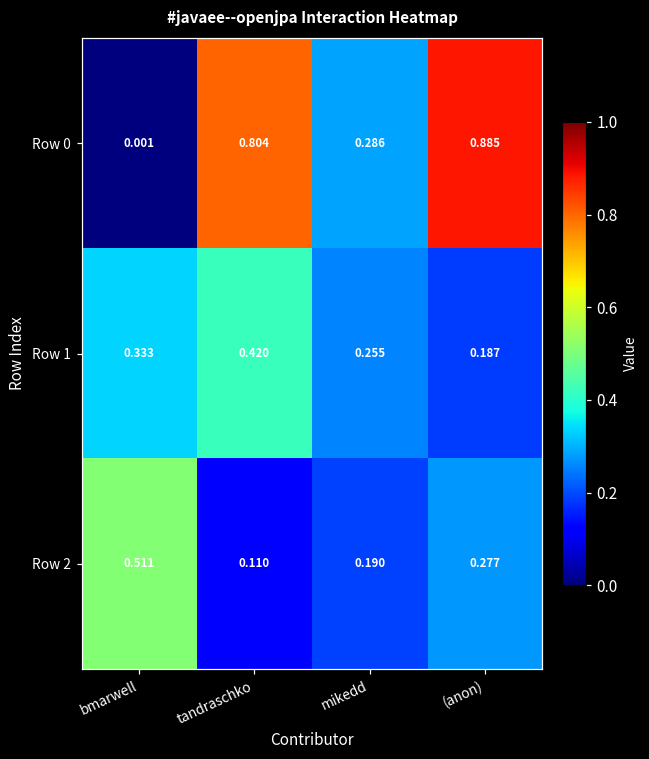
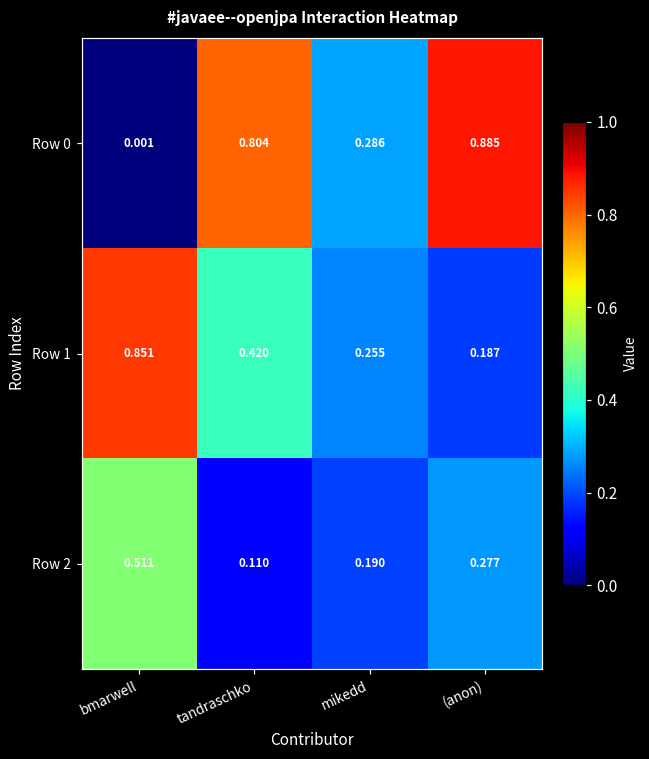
Row 1, bmarwell: 0.333 -> 0.851
